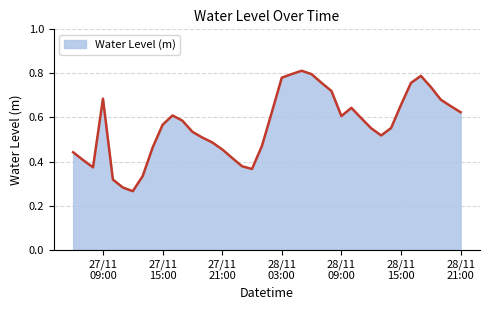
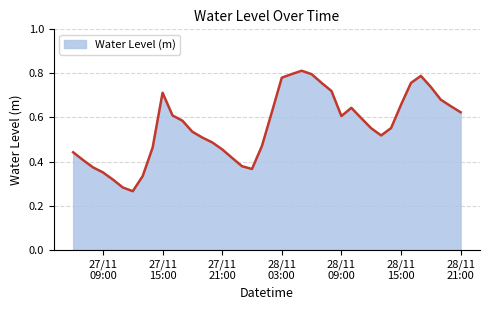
27/11 09:00: 0.69 -> 0.35
27/11 15:00: 0.57 -> 0.71
